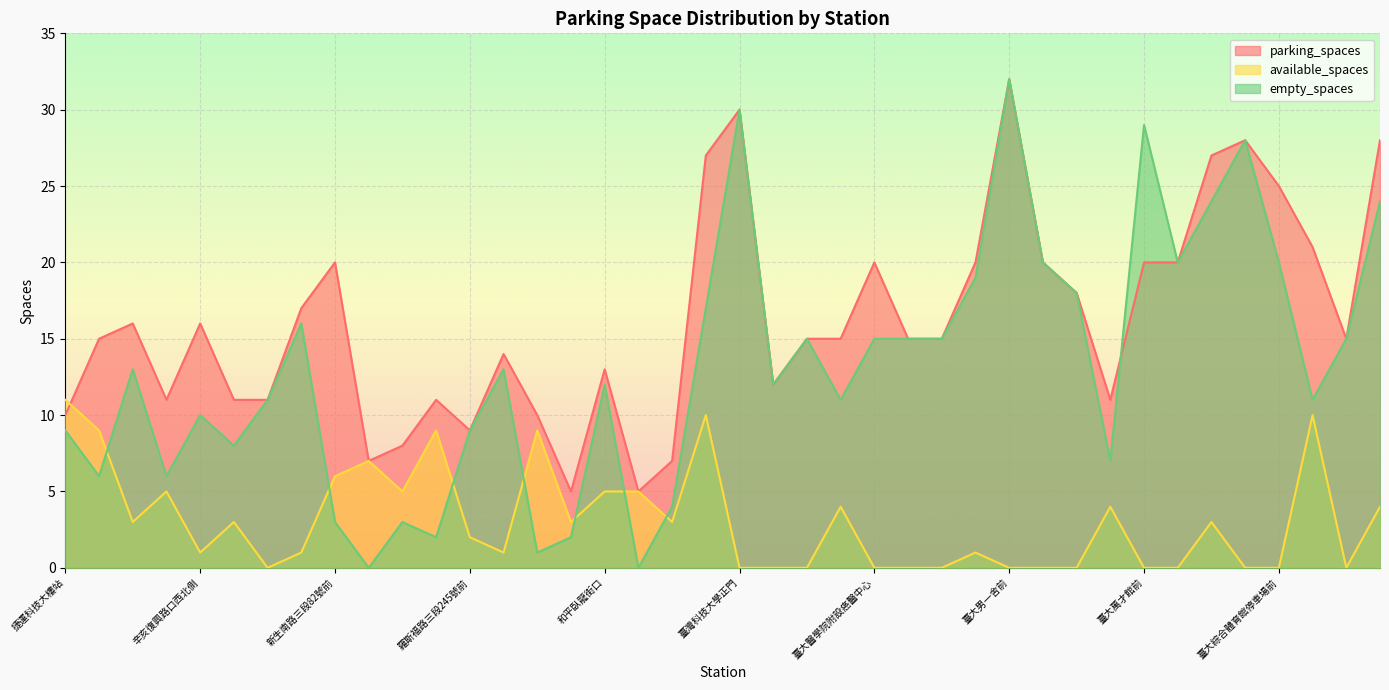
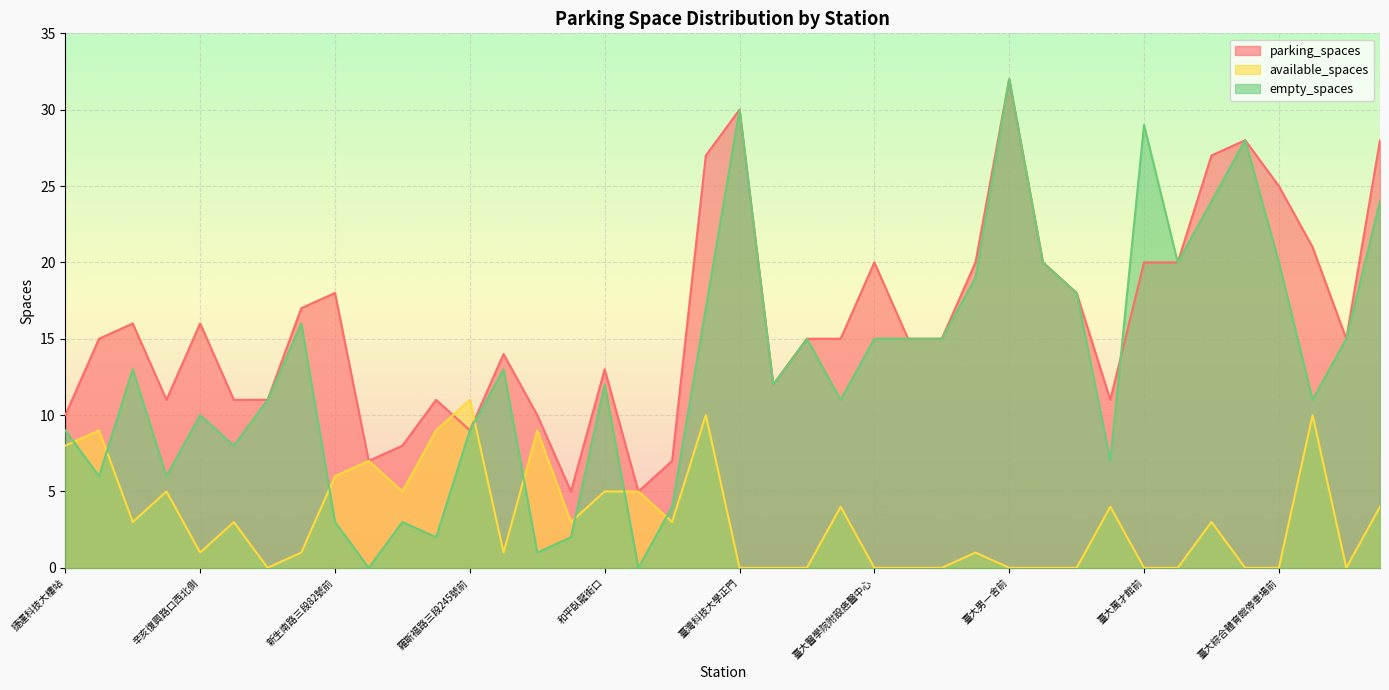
available_spaces, 捷運科技大樓站: 11 -> 8
parking_spaces, 新生南路三段82號前: 20 -> 18
available_spaces, 羅斯福路三段245號前: 2 -> 11
